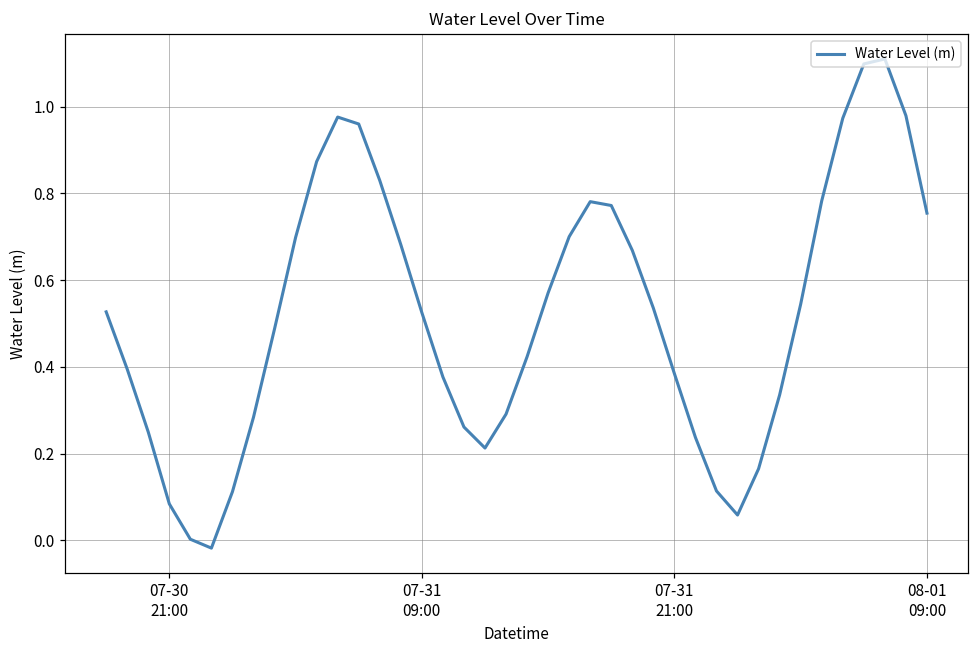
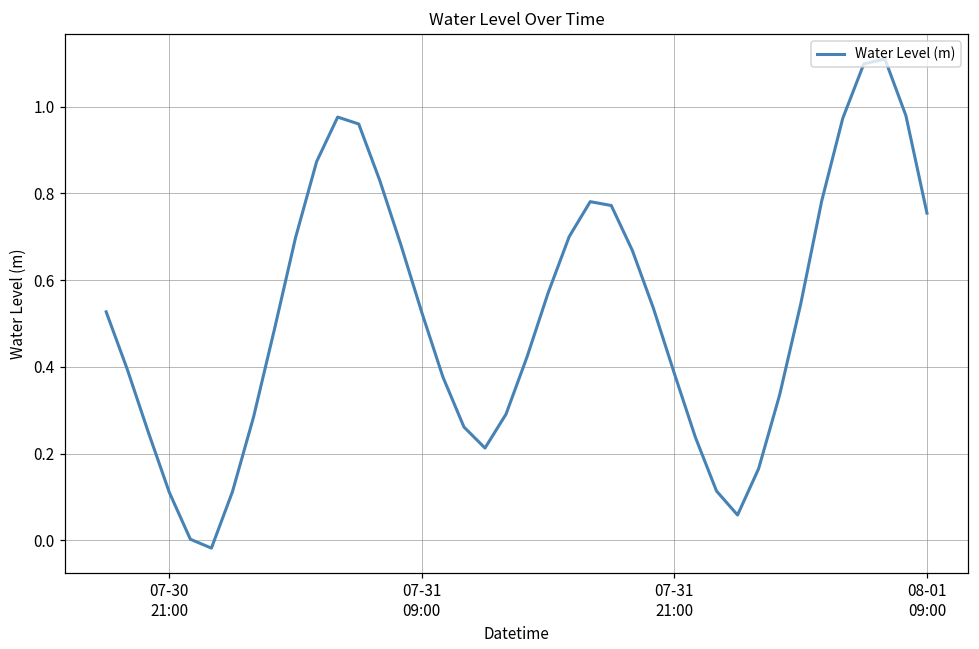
07-30 21:00: 0.08 -> 0.11
